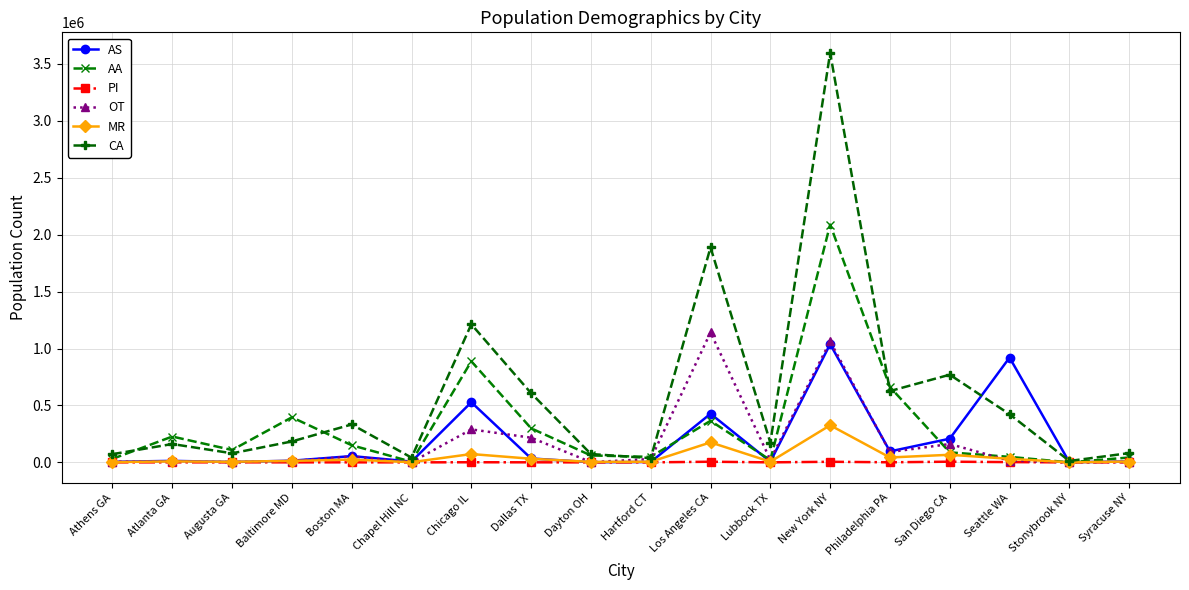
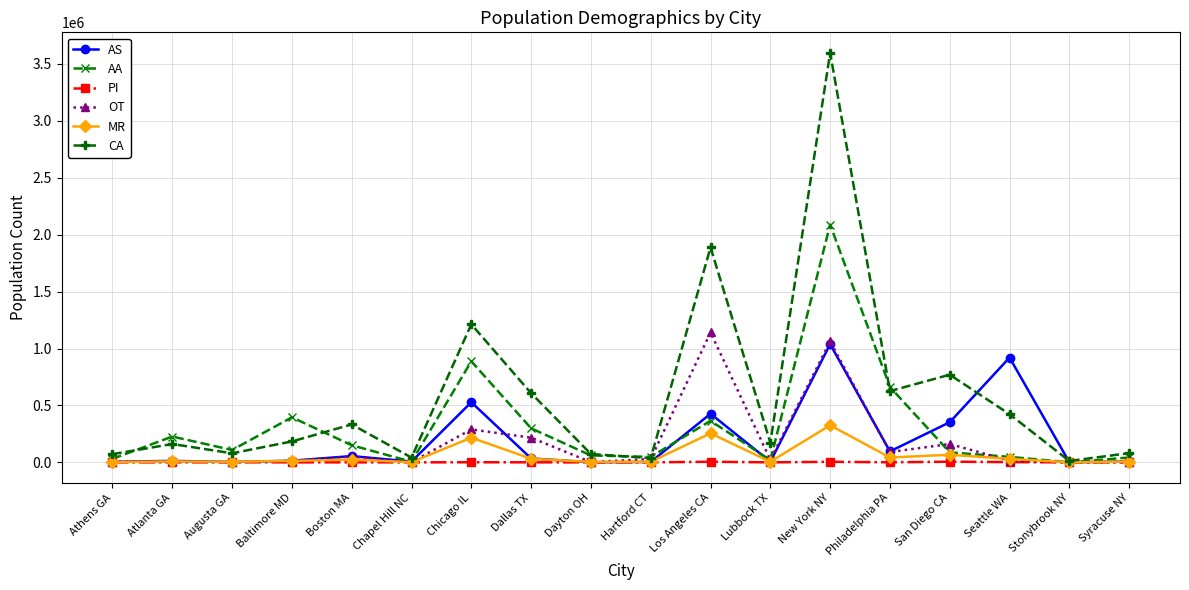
MR, Chicago IL: 70000 -> 220000
MR, Los Angeles CA: 180000 -> 250000
AS, San Diego CA: 210000 -> 350000
